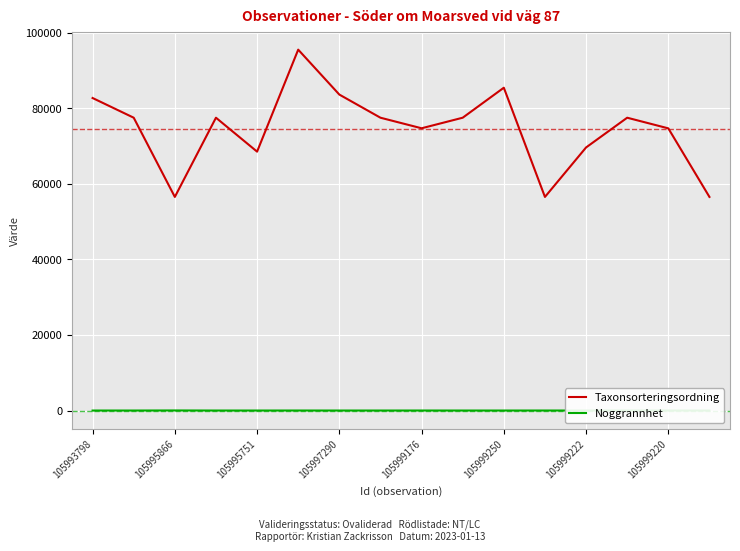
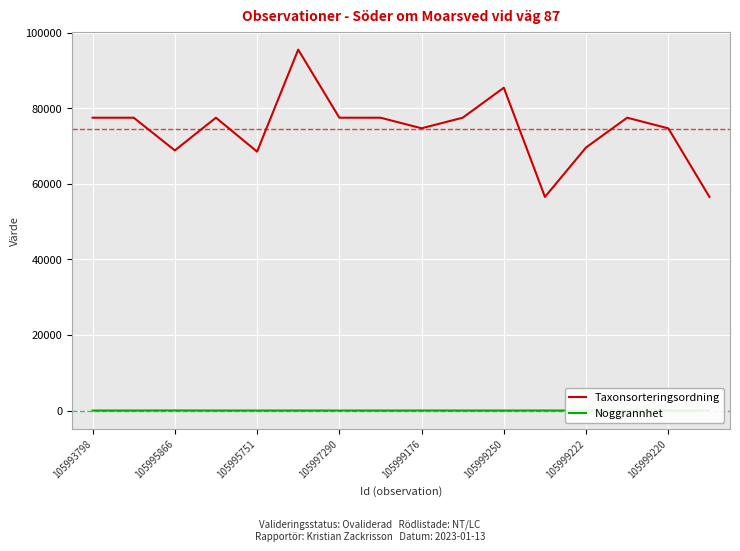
Taxonsorteringsordning, 105993798: 83000 -> 78000
Taxonsorteringsordning, 105995866: 57000 -> 69000
Taxonsorteringsordning, 105997290: 84000 -> 78000
